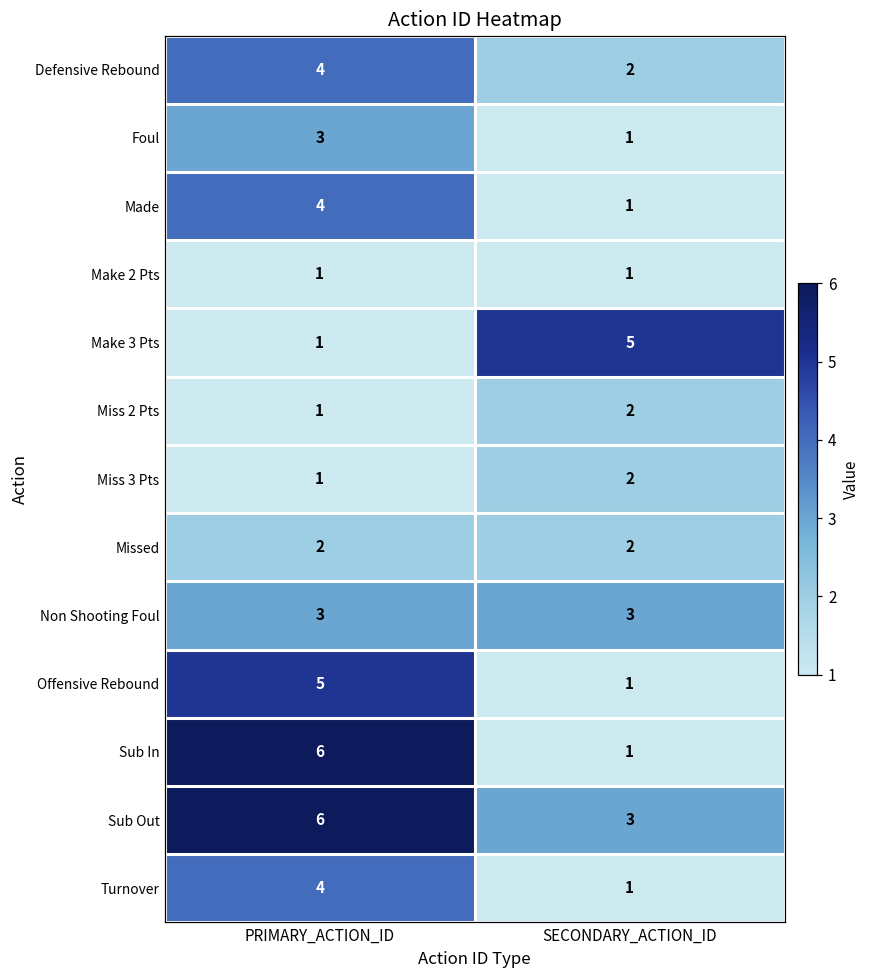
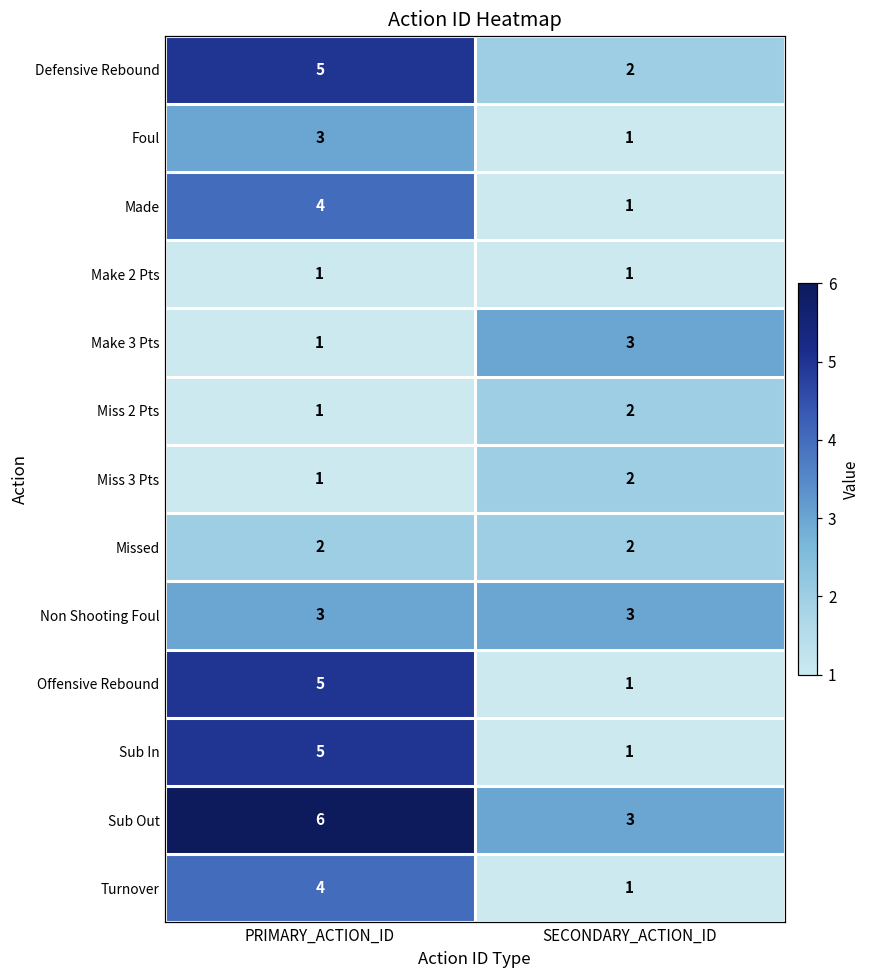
Defensive Rebound, PRIMARY_ACTION_ID: 4 -> 5
Make 3 Pts, SECONDARY_ACTION_ID: 5 -> 3
Sub In, PRIMARY_ACTION_ID: 6 -> 5
